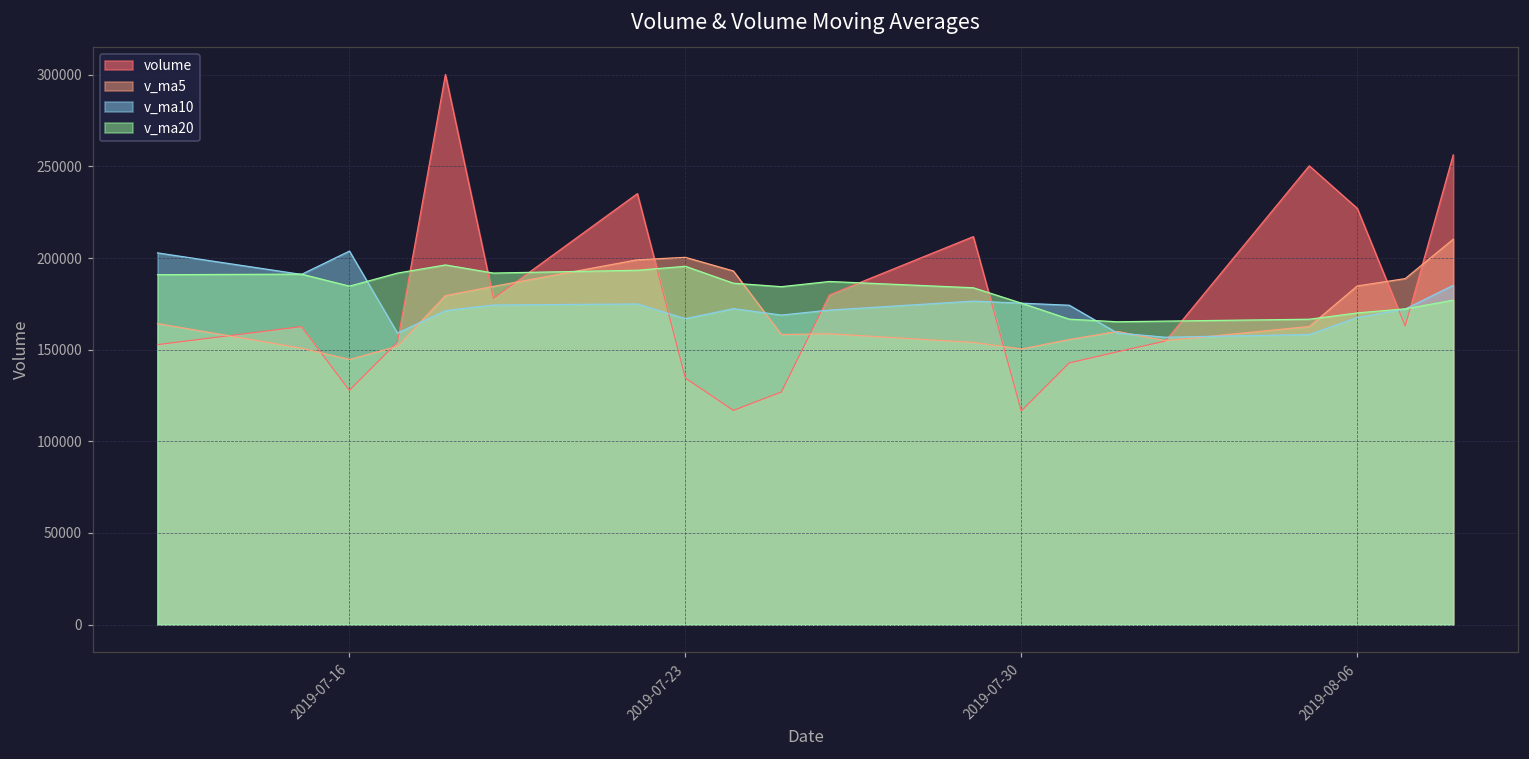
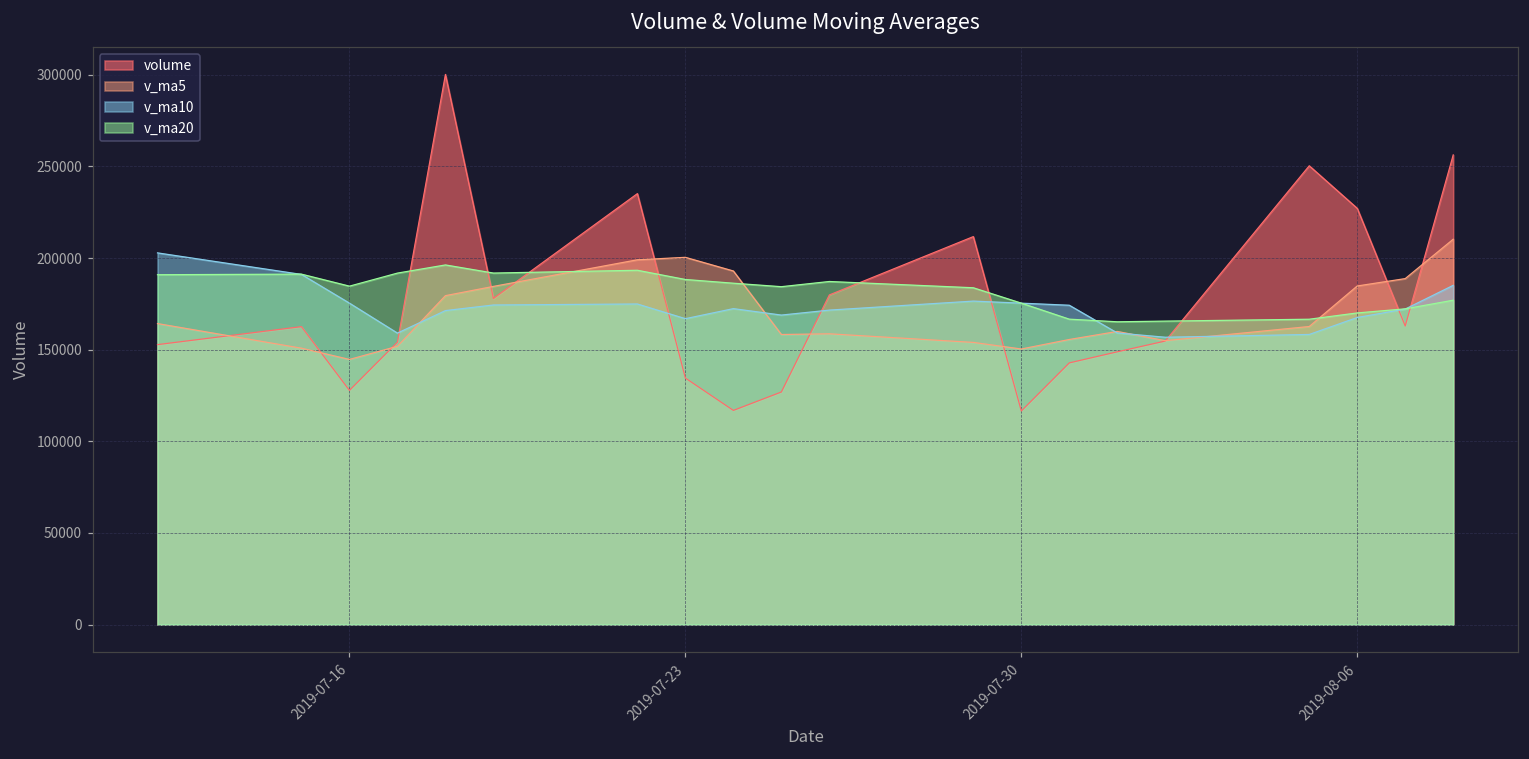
v_ma10, 2019-07-16: 204000 -> 175000
v_ma20, 2019-07-23: 196000 -> 188000
